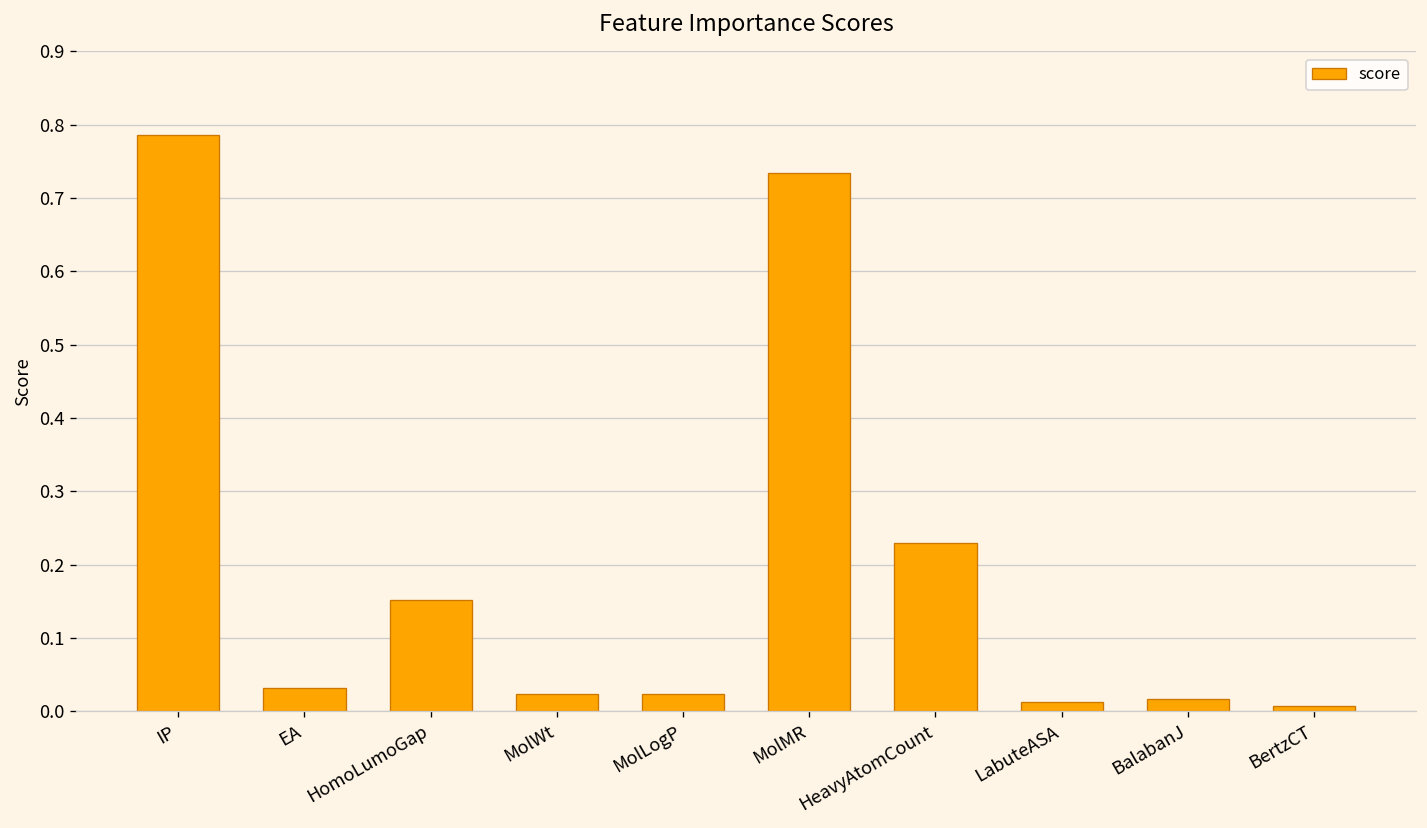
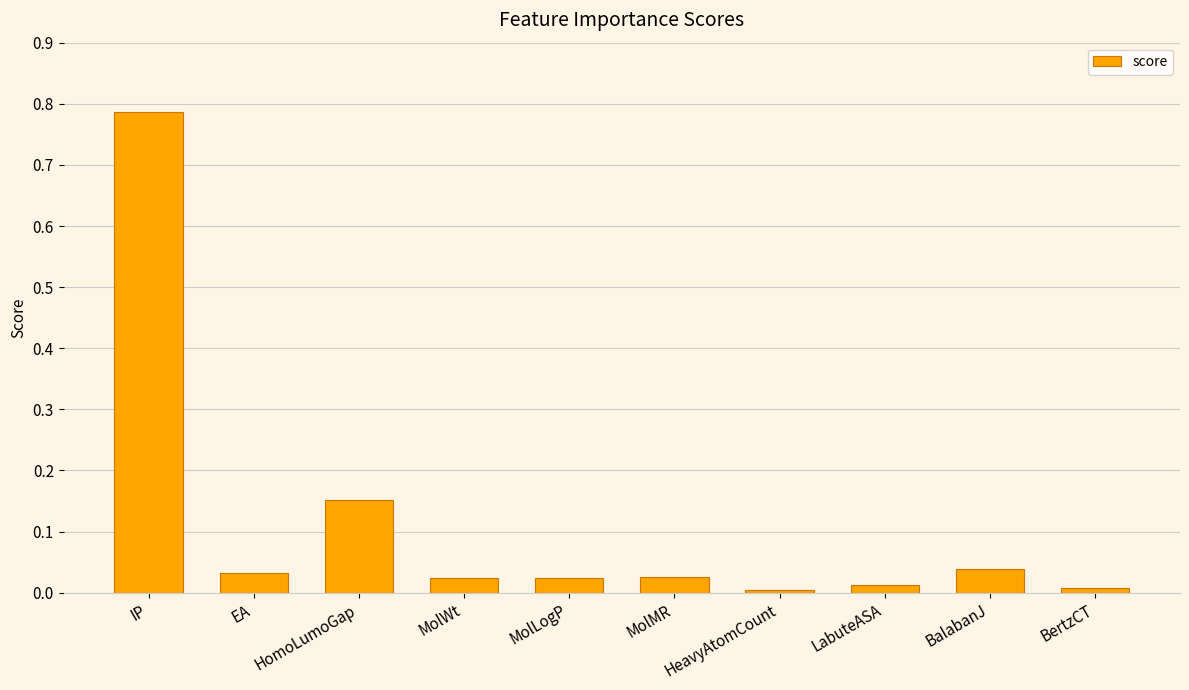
MolMR: 0.73 -> 0.03
HeavyAtomCount: 0.23 -> 0.01
BalabanJ: 0.02 -> 0.04
